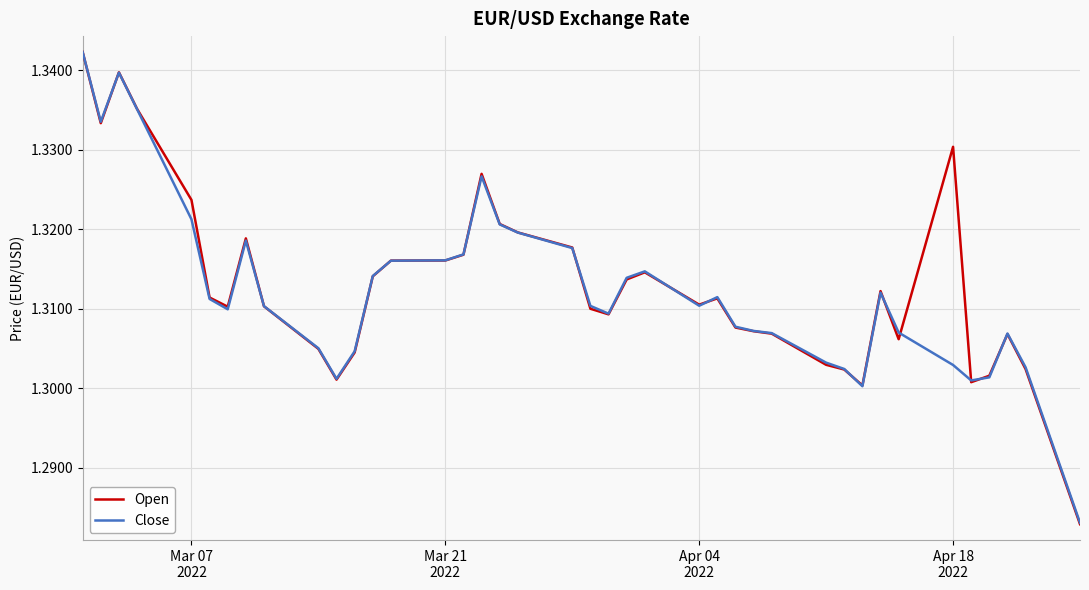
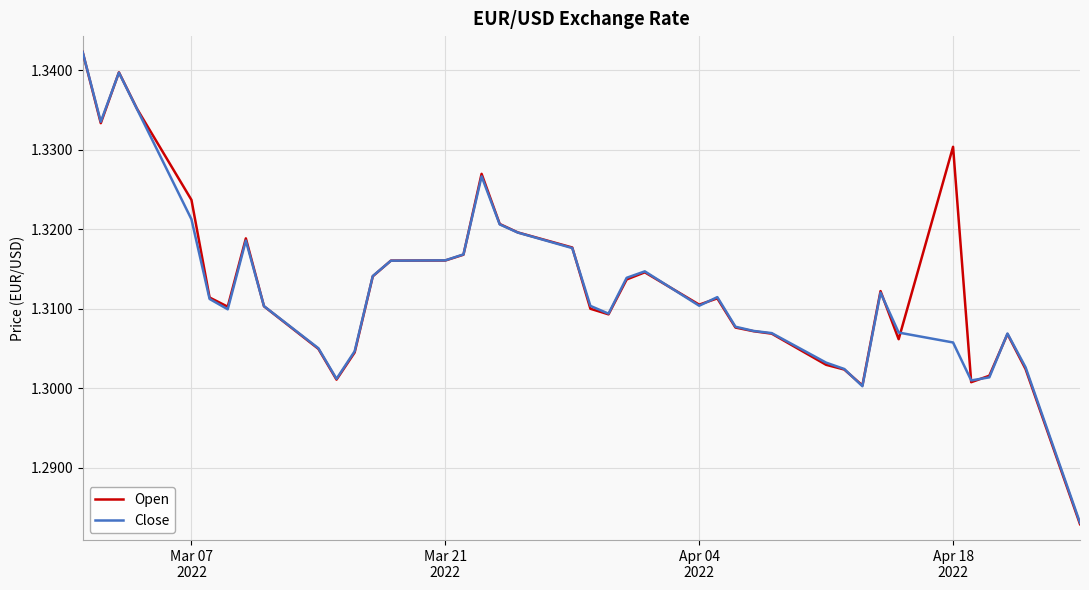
Close, Apr 18 2022: 1.303 -> 1.306
